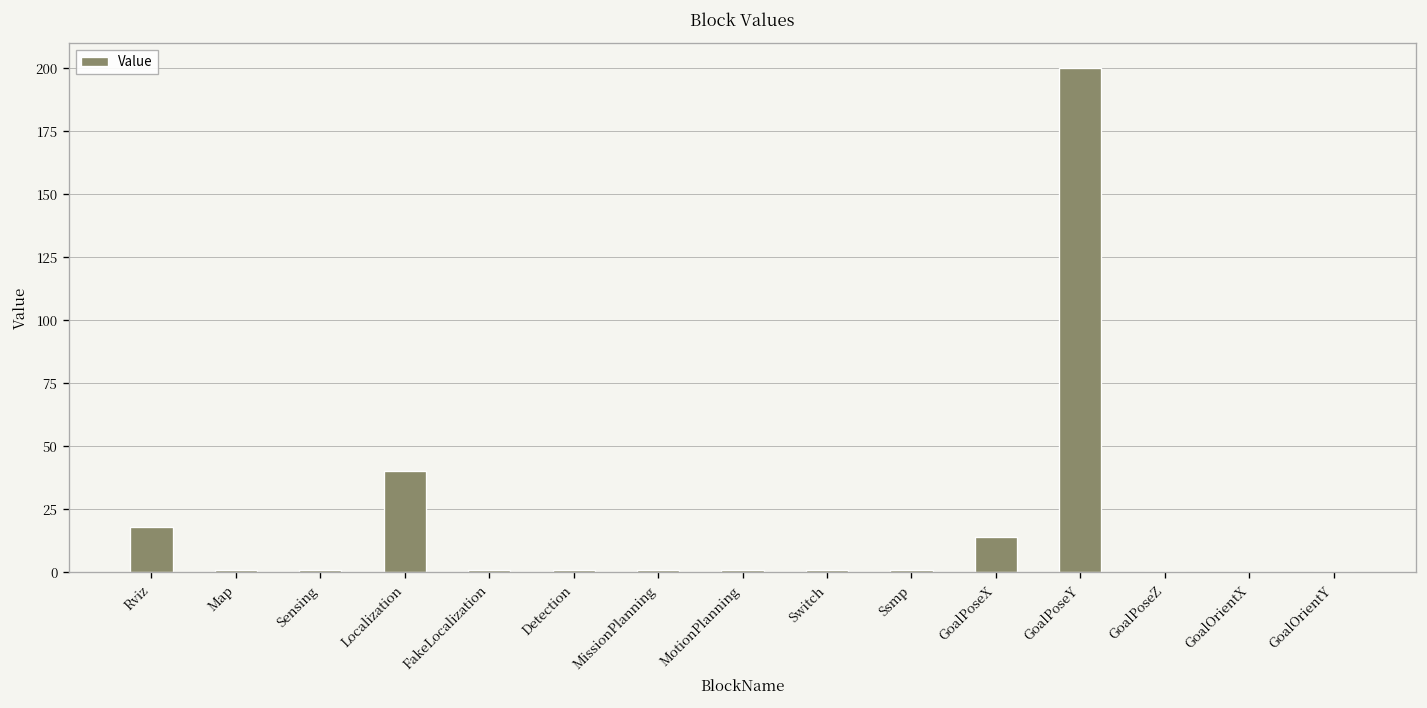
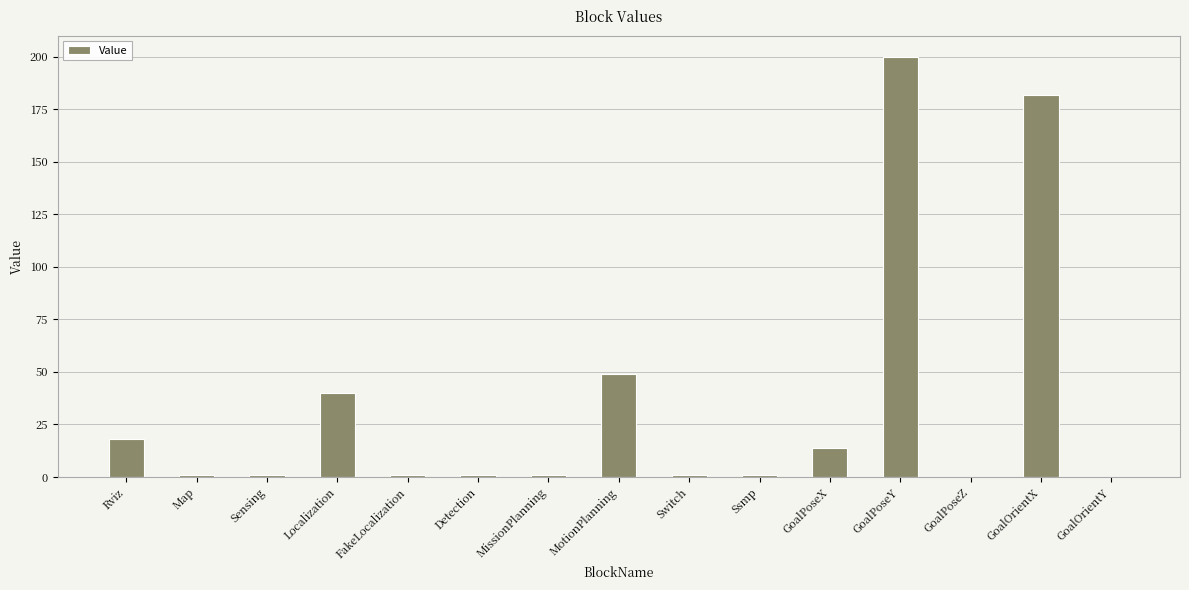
MotionPlanning: 1 -> 49
GoalOrientX: 0 -> 182
